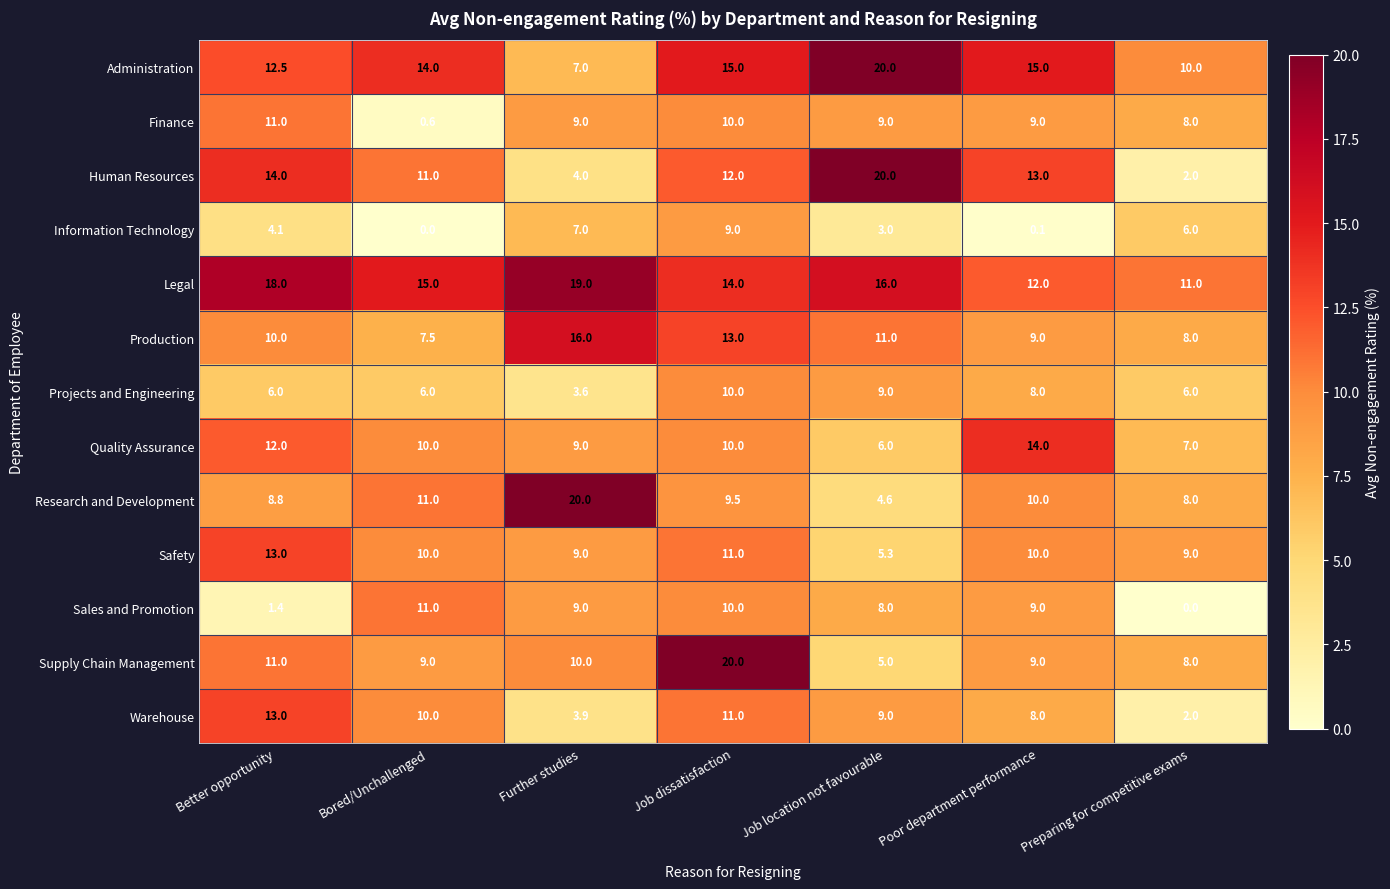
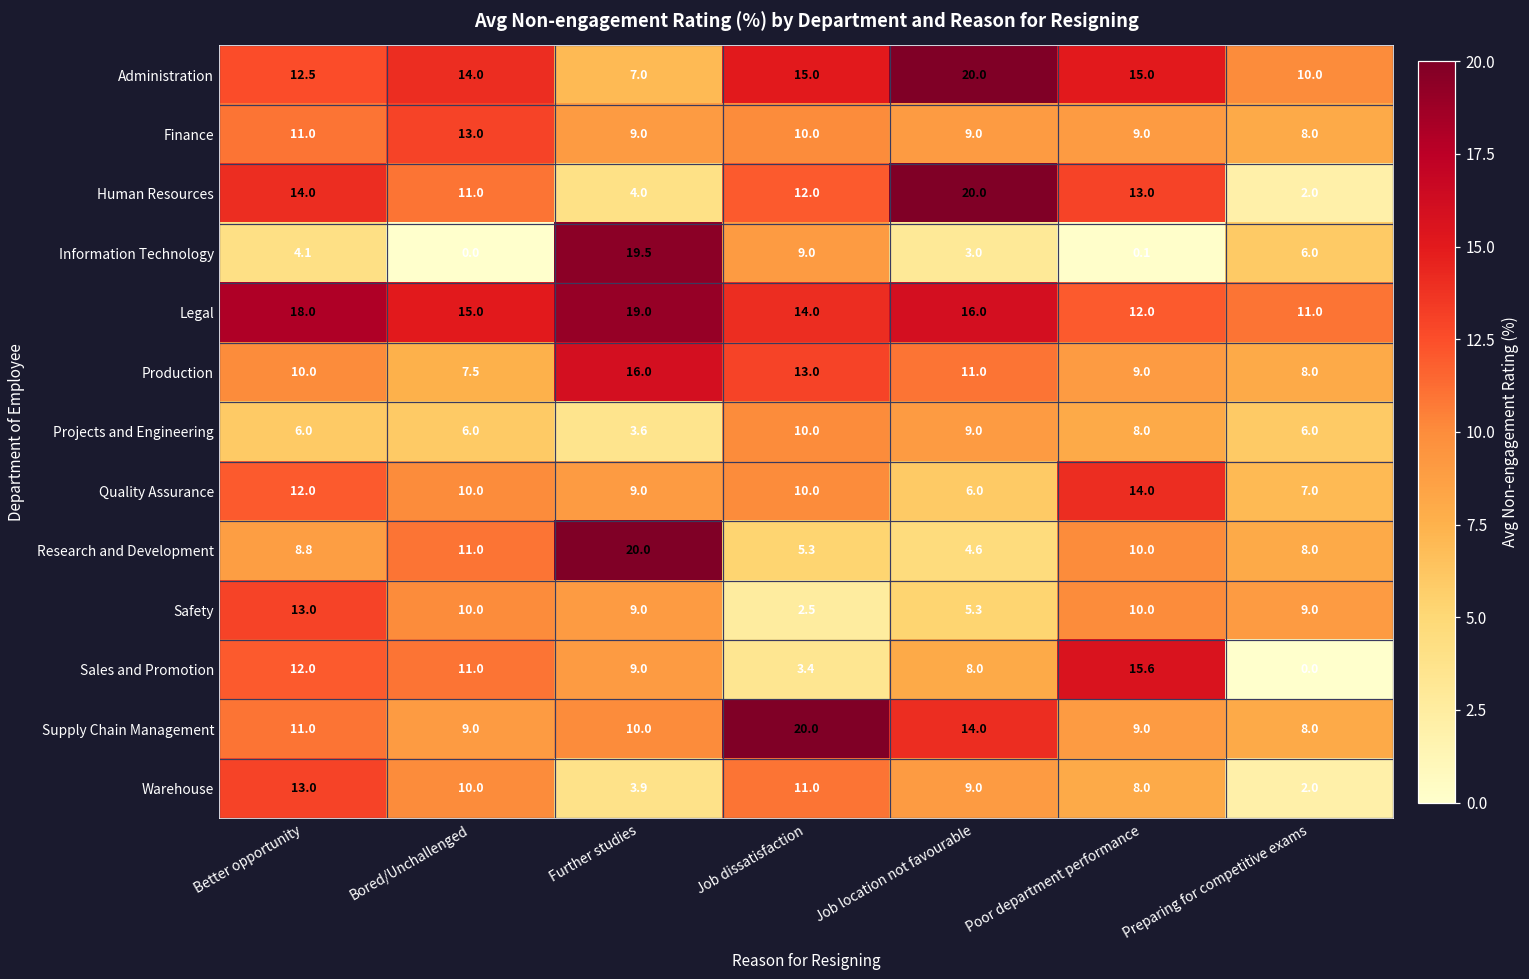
Finance, Bored/Unchallenged: 0.6 -> 13.0
Information Technology, Further studies: 7.0 -> 19.5
Research and Development, Job dissatisfaction: 9.5 -> 5.3
Safety, Job dissatisfaction: 11.0 -> 2.5
Sales and Promotion, Better opportunity: 1.4 -> 12.0
Sales and Promotion, Job dissatisfaction: 10.0 -> 3.4
Sales and Promotion, Poor department performance: 9.0 -> 15.6
Supply Chain Management, Job location not favourable: 5.0 -> 14.0
